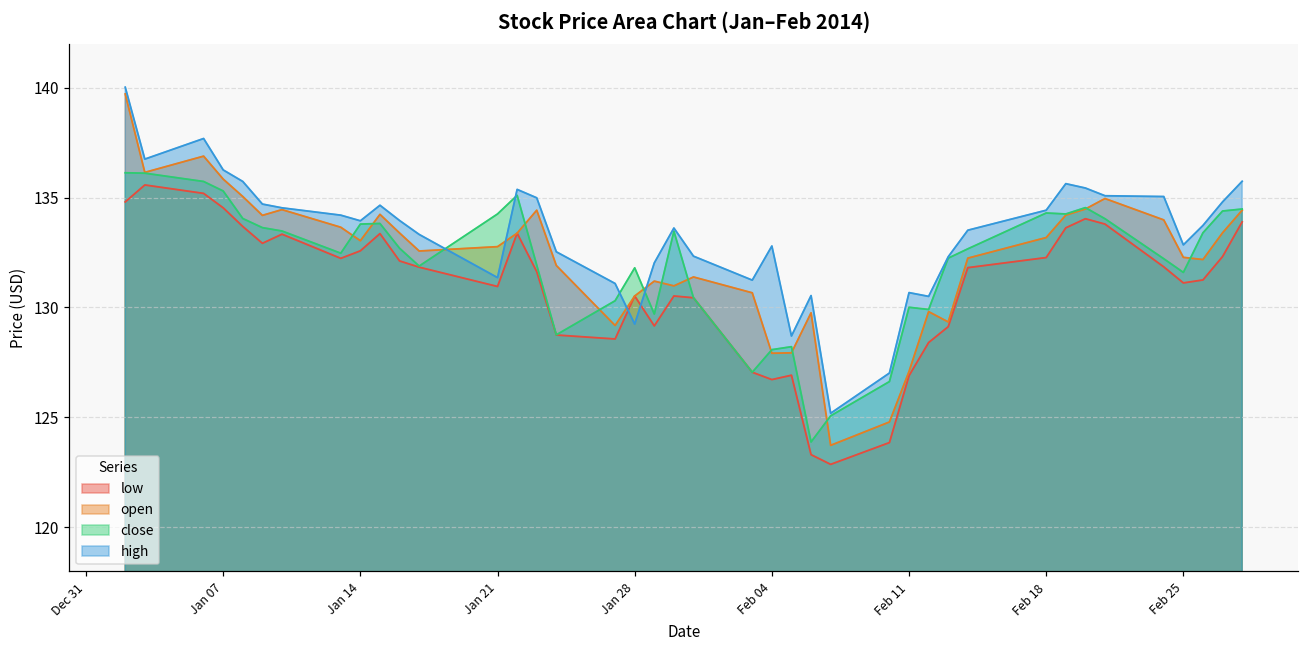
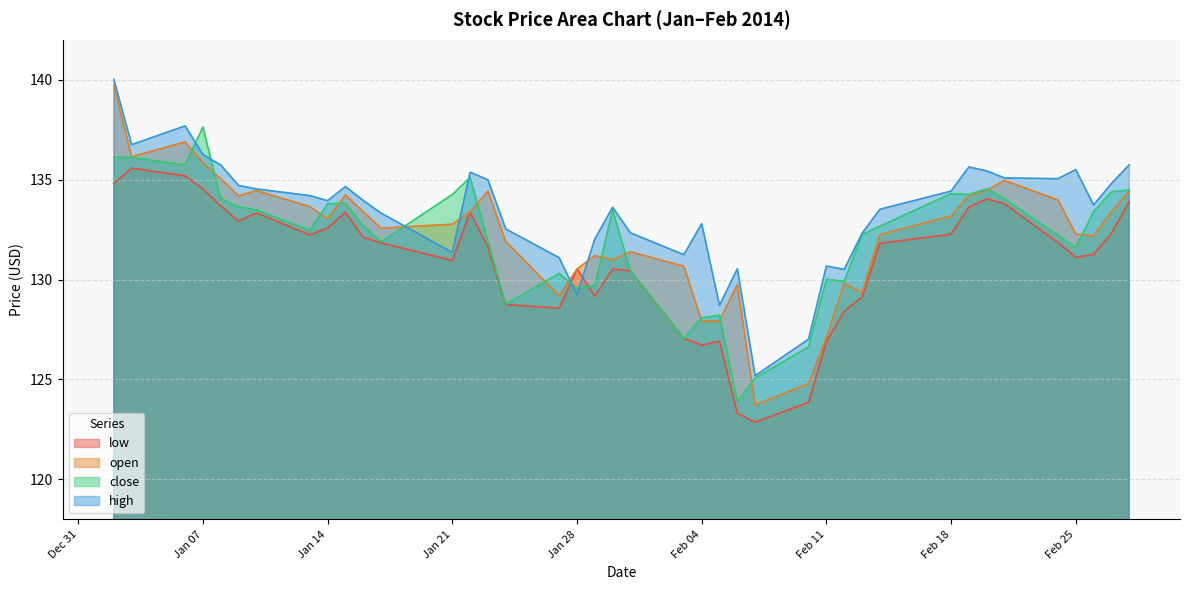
close, Jan 07: 135.3 -> 137.6
close, Jan 28: 131.8 -> 129.5
high, Feb 25: 132.8 -> 135.5
